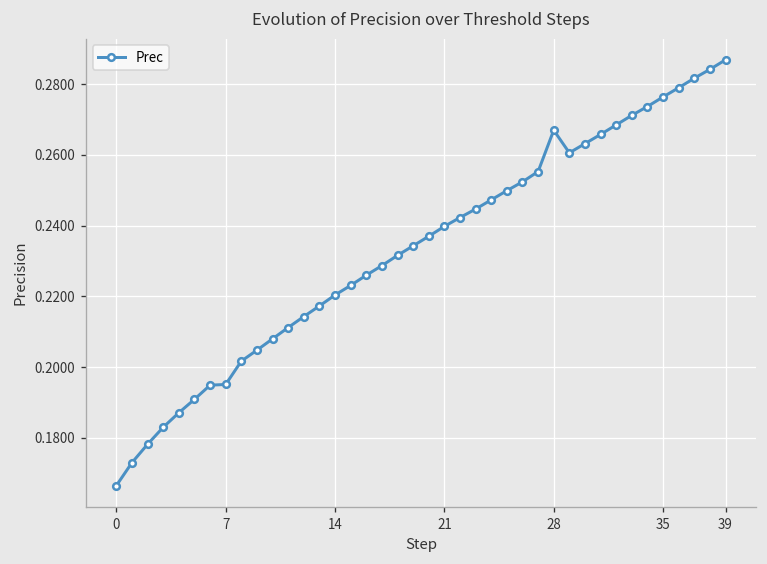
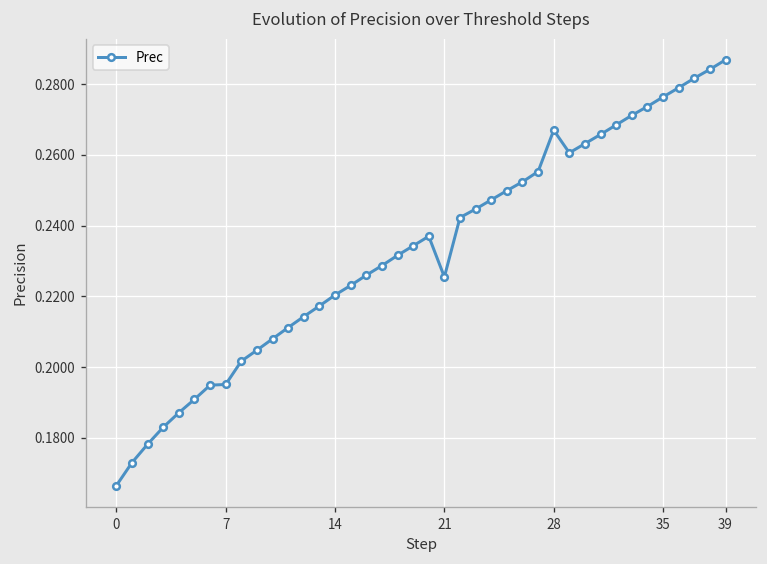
21: 0.240 -> 0.226
